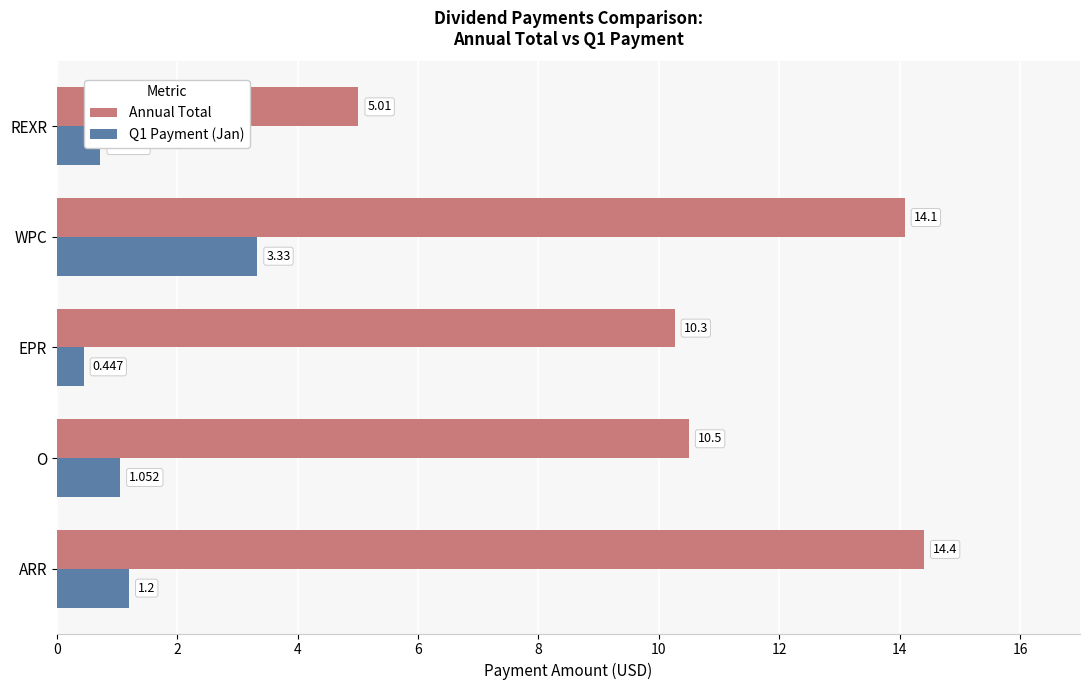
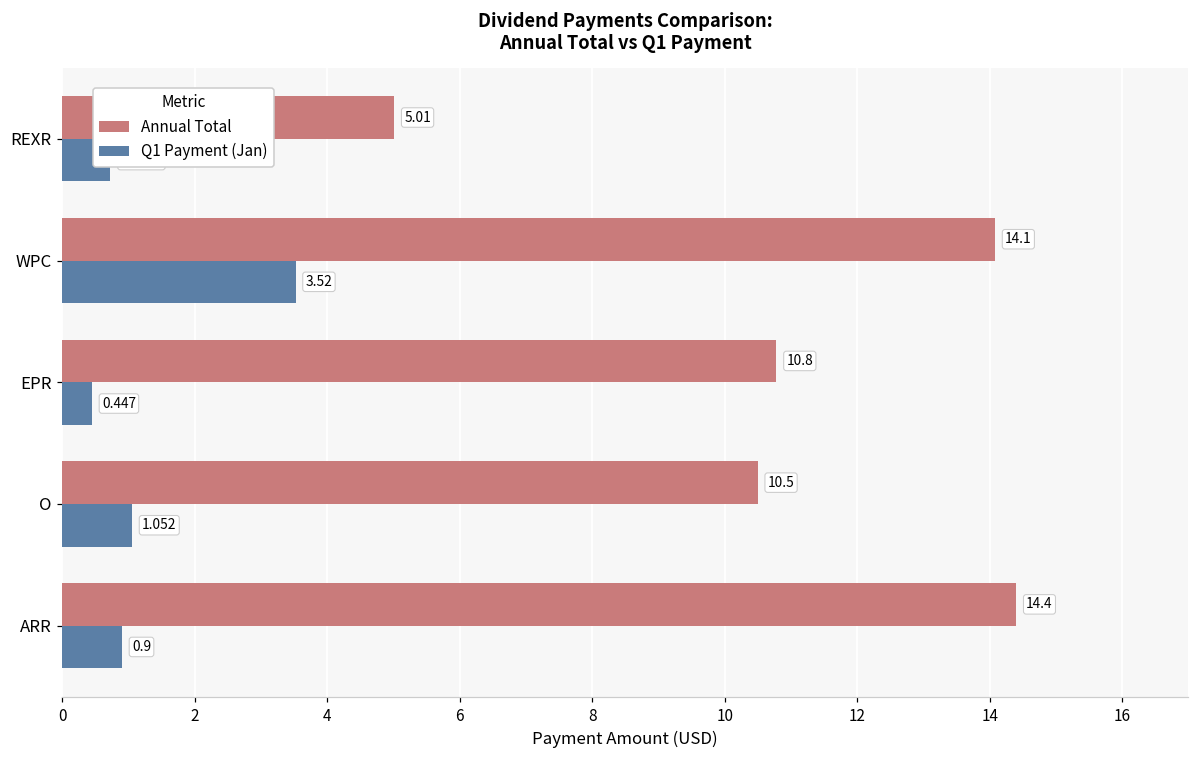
Q1 Payment (Jan), WPC: 3.33 -> 3.52
Annual Total, EPR: 10.3 -> 10.8
Q1 Payment (Jan), ARR: 1.2 -> 0.9
